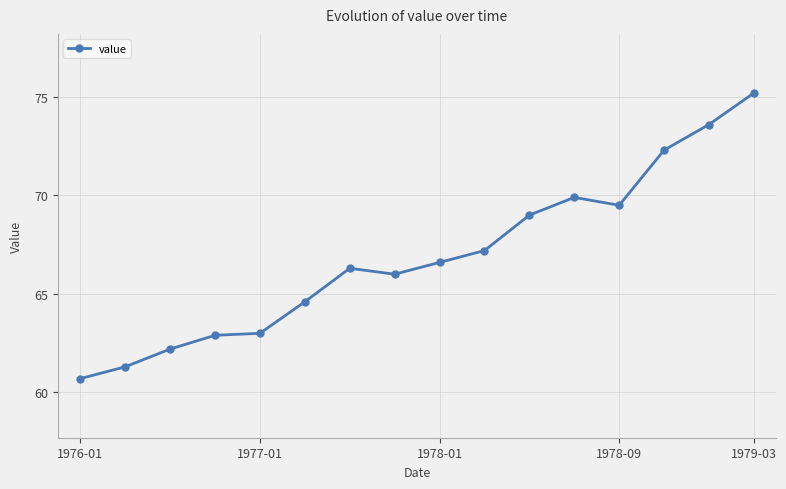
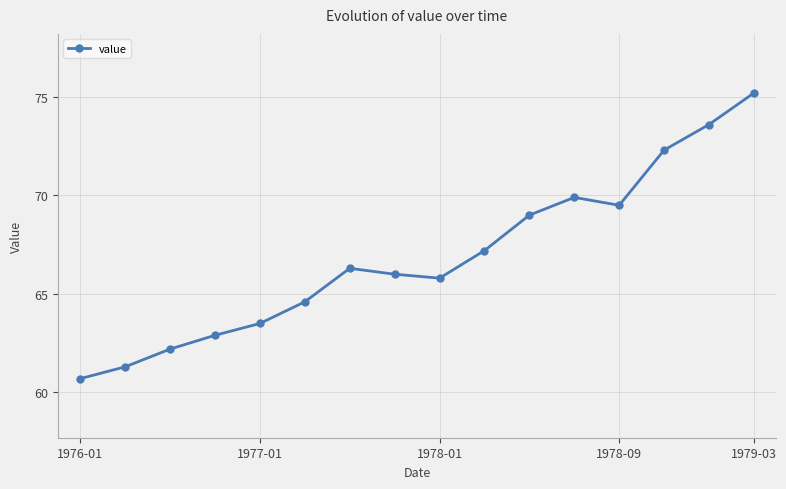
1977-01: 63.0 -> 63.5
1978-01: 66.6 -> 65.8
